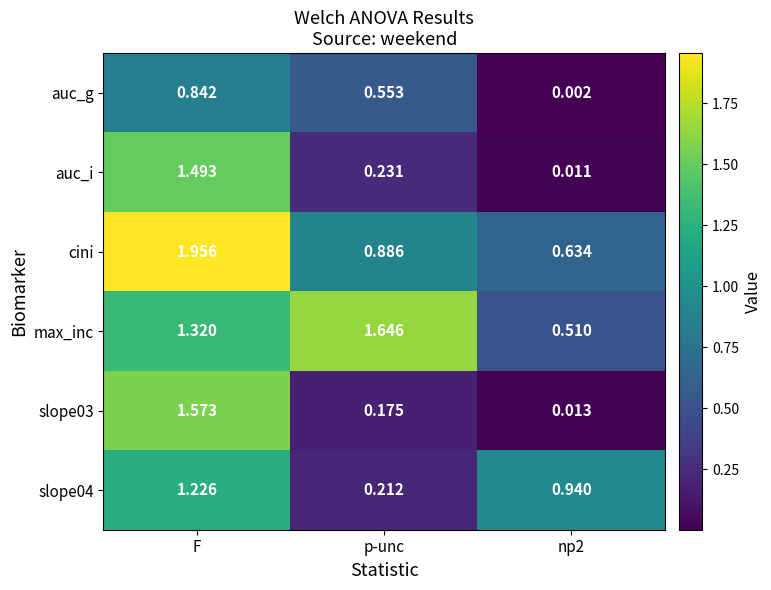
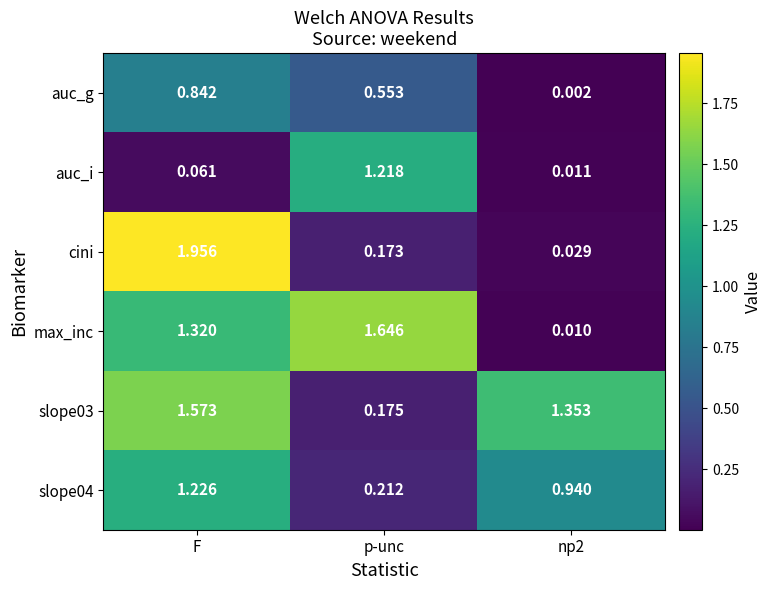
auc_i, F: 1.493 -> 0.061
auc_i, p-unc: 0.231 -> 1.218
cini, p-unc: 0.886 -> 0.173
cini, np2: 0.634 -> 0.029
max_inc, np2: 0.510 -> 0.010
slope03, np2: 0.013 -> 1.353
